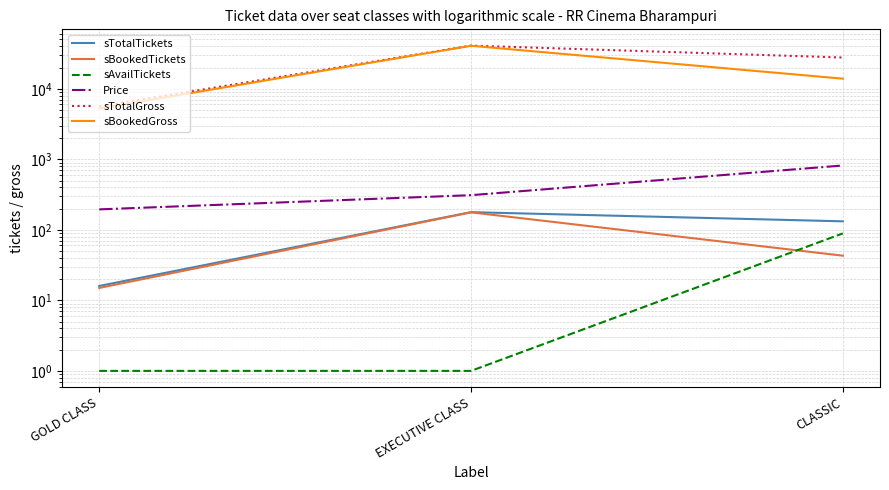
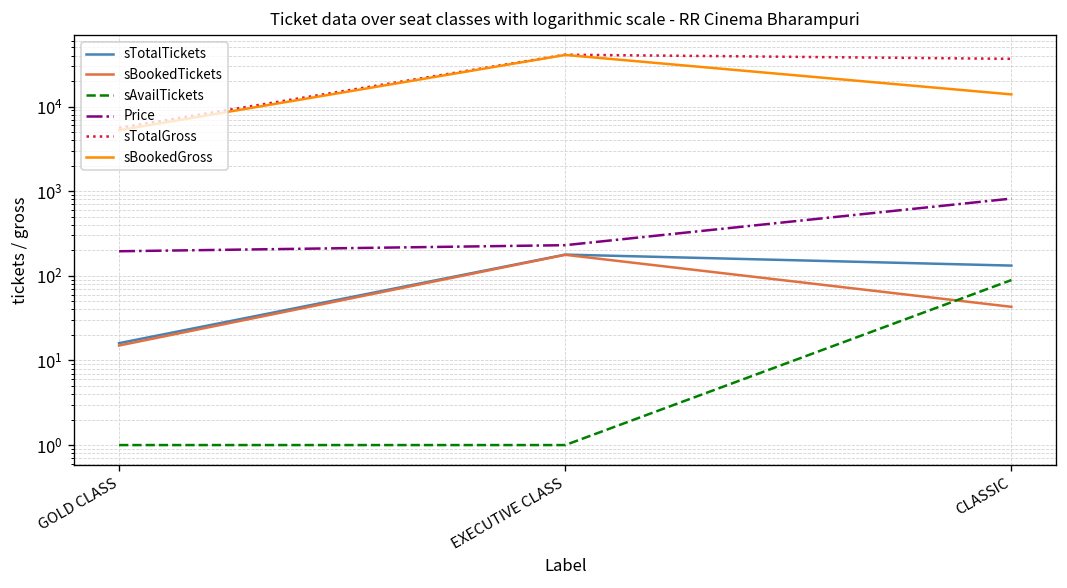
Price, EXECUTIVE CLASS: 300 -> 230
sTotalGross, CLASSIC: 28000 -> 40000
